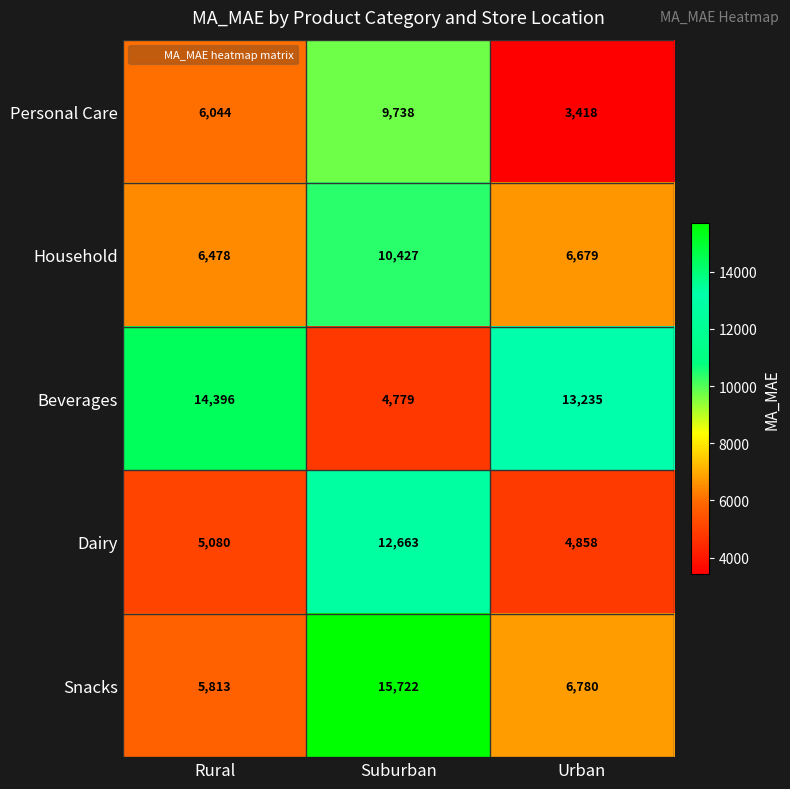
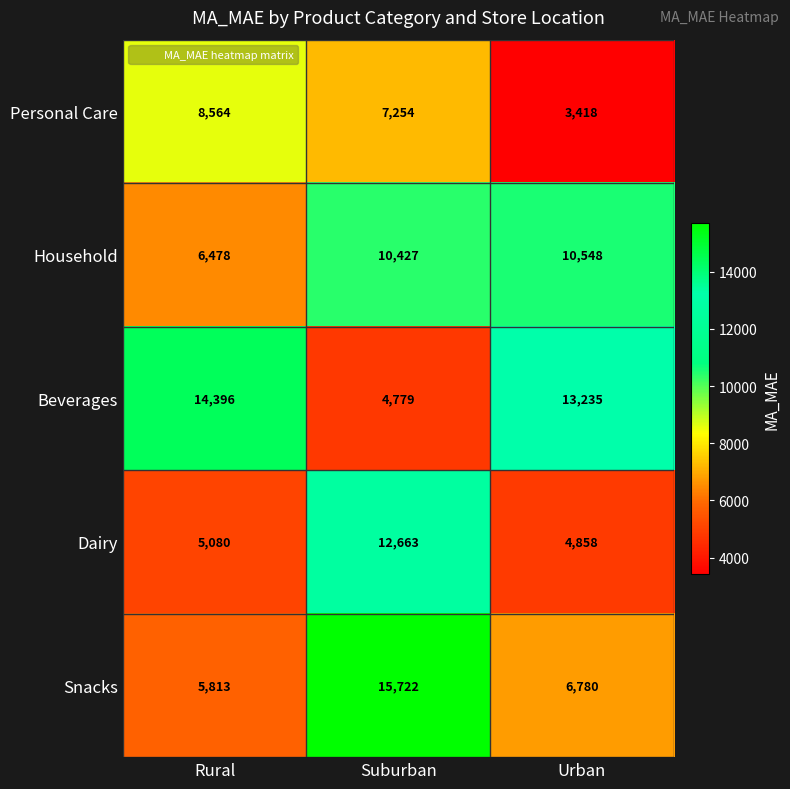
Personal Care, Rural: 6,044 -> 8,564
Personal Care, Suburban: 9,738 -> 7,254
Household, Urban: 6,679 -> 10,548
